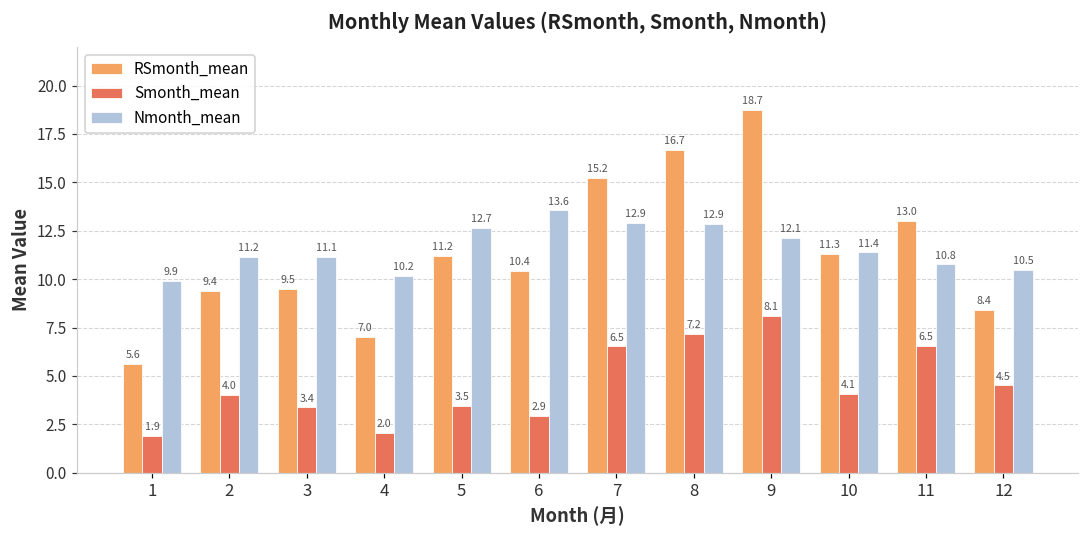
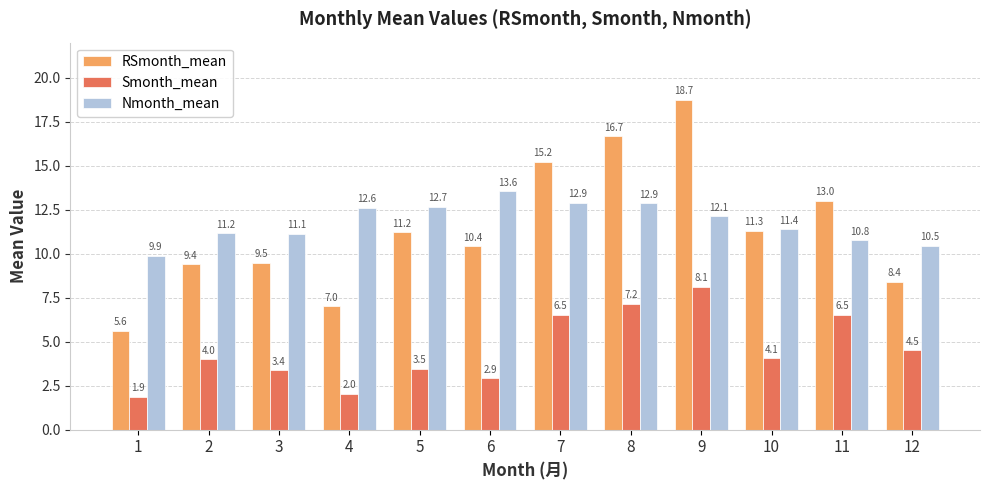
Nmonth_mean, 4: 10.2 -> 12.6
